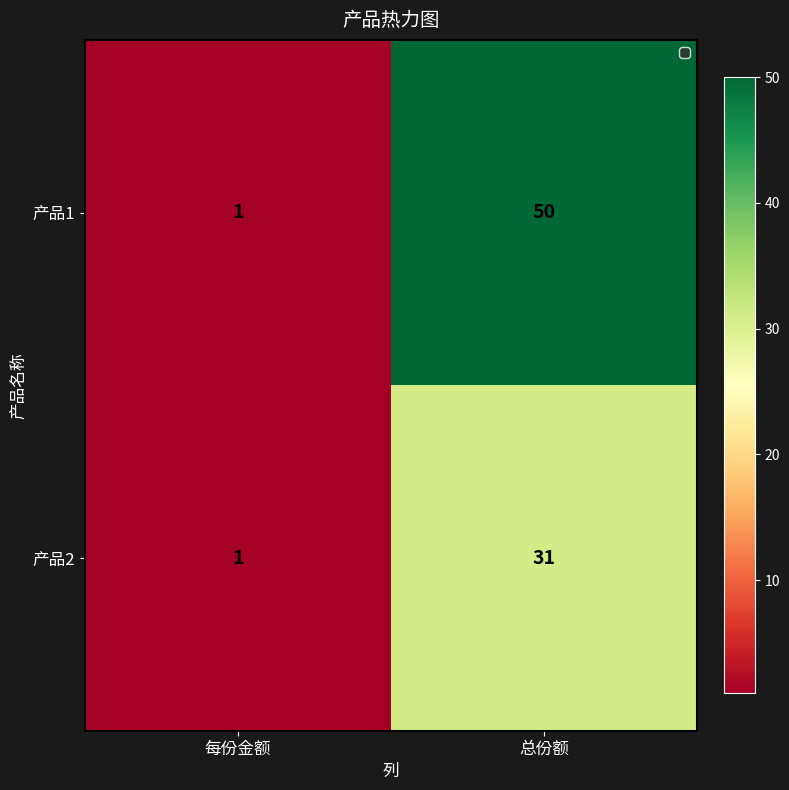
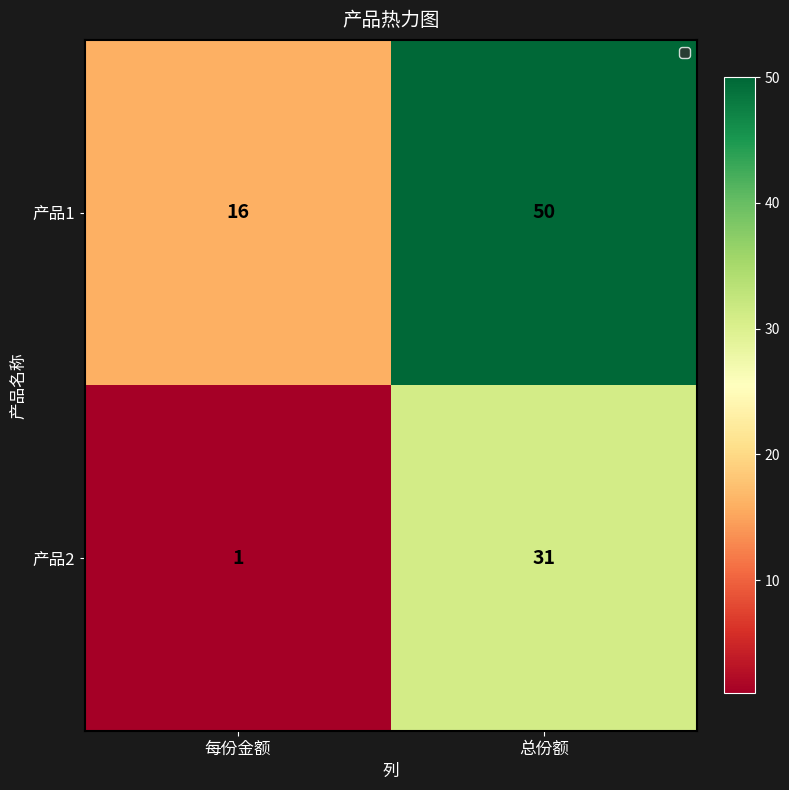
产品1, 每份金额: 1 -> 16
